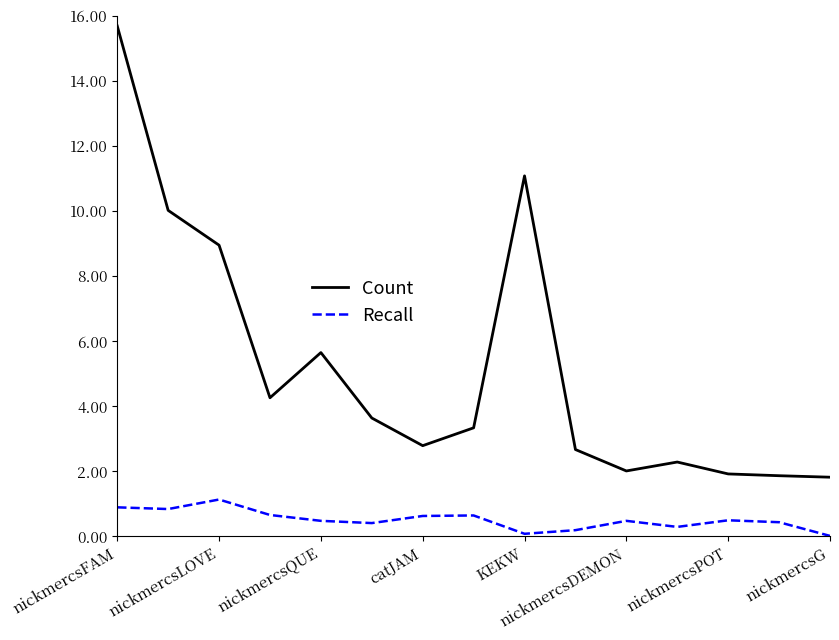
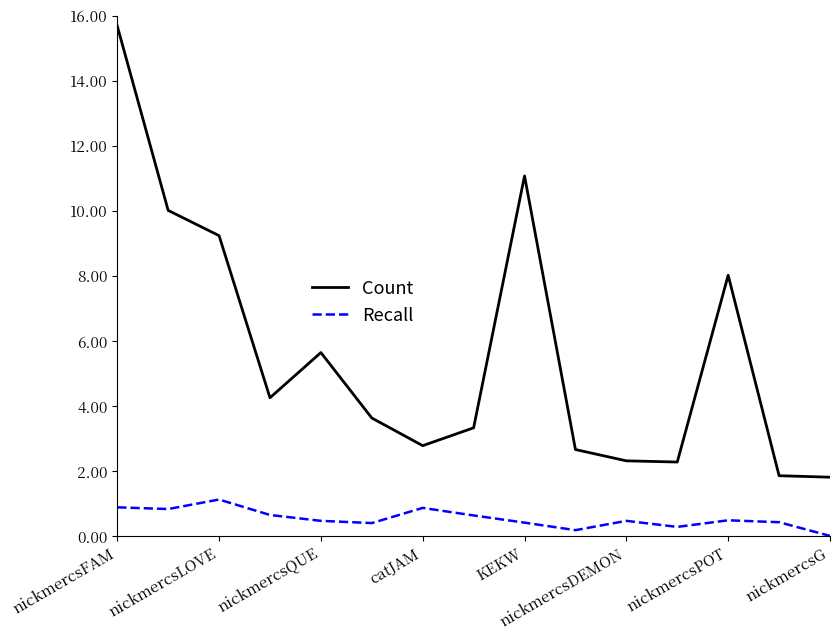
Count, nickmercsLOVE: 9.0 -> 9.2
Recall, catJAM: 0.6 -> 0.9
Recall, KEKW: 0.1 -> 0.4
Count, nickmercsDEMON: 2.0 -> 2.3
Count, nickmercsPOT: 1.9 -> 8.0
